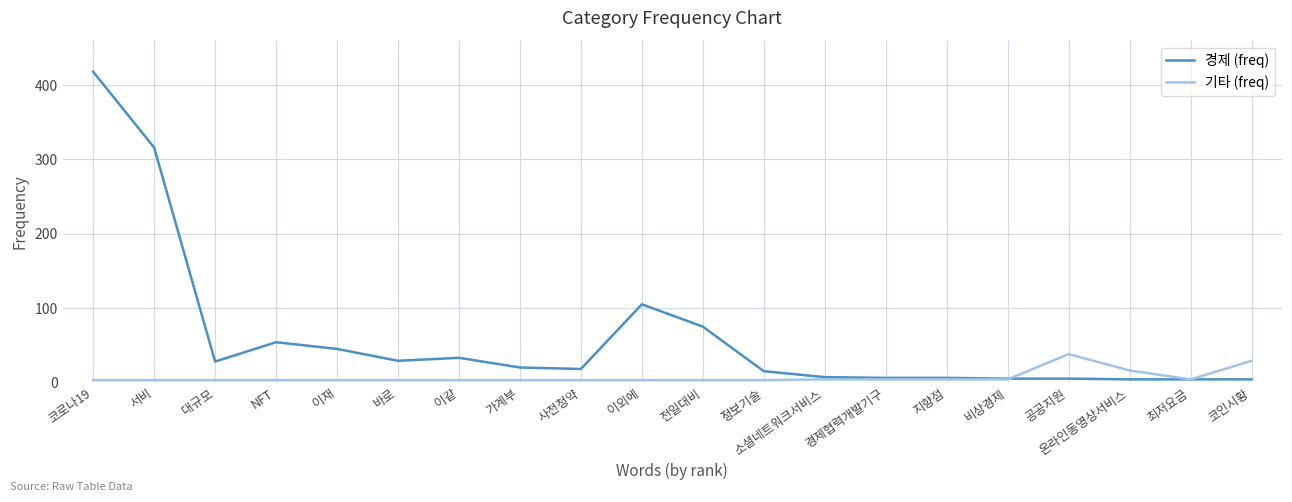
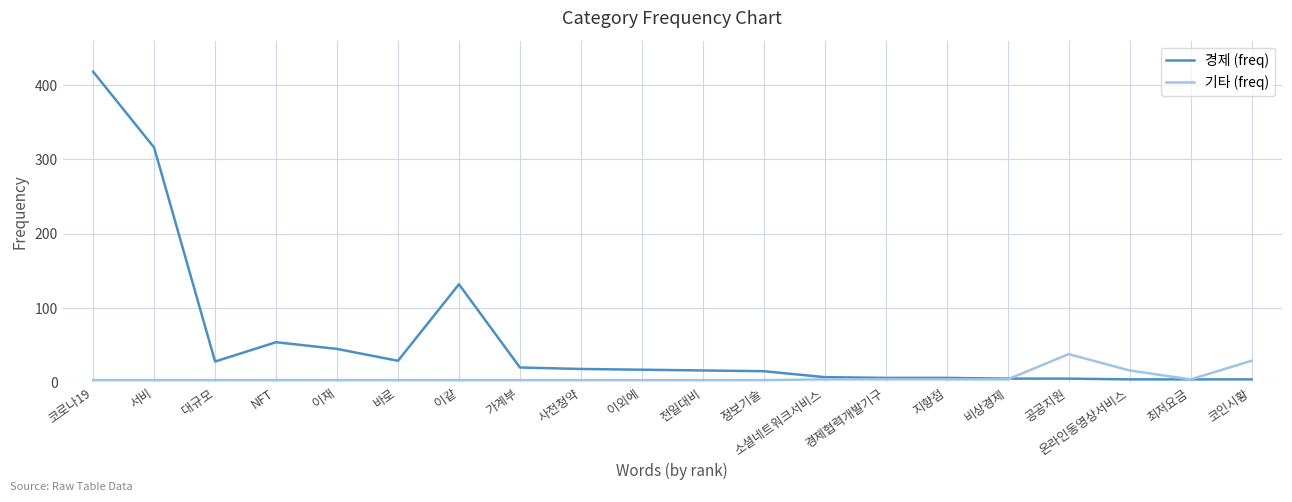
경제 (freq), 이같: 30 -> 130
경제 (freq), 이외에: 110 -> 20
경제 (freq), 전일대비: 80 -> 20
